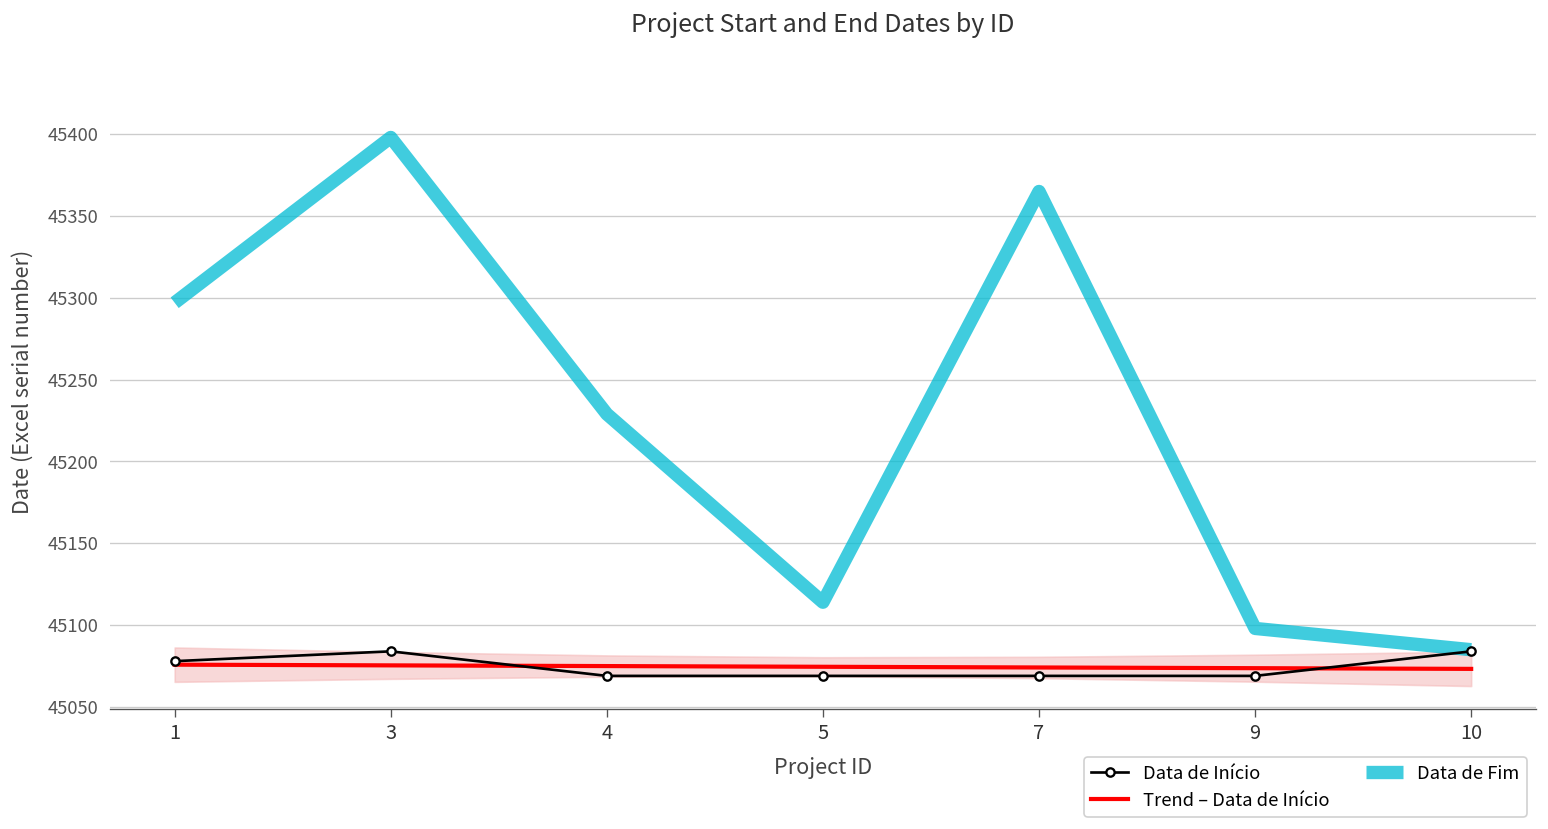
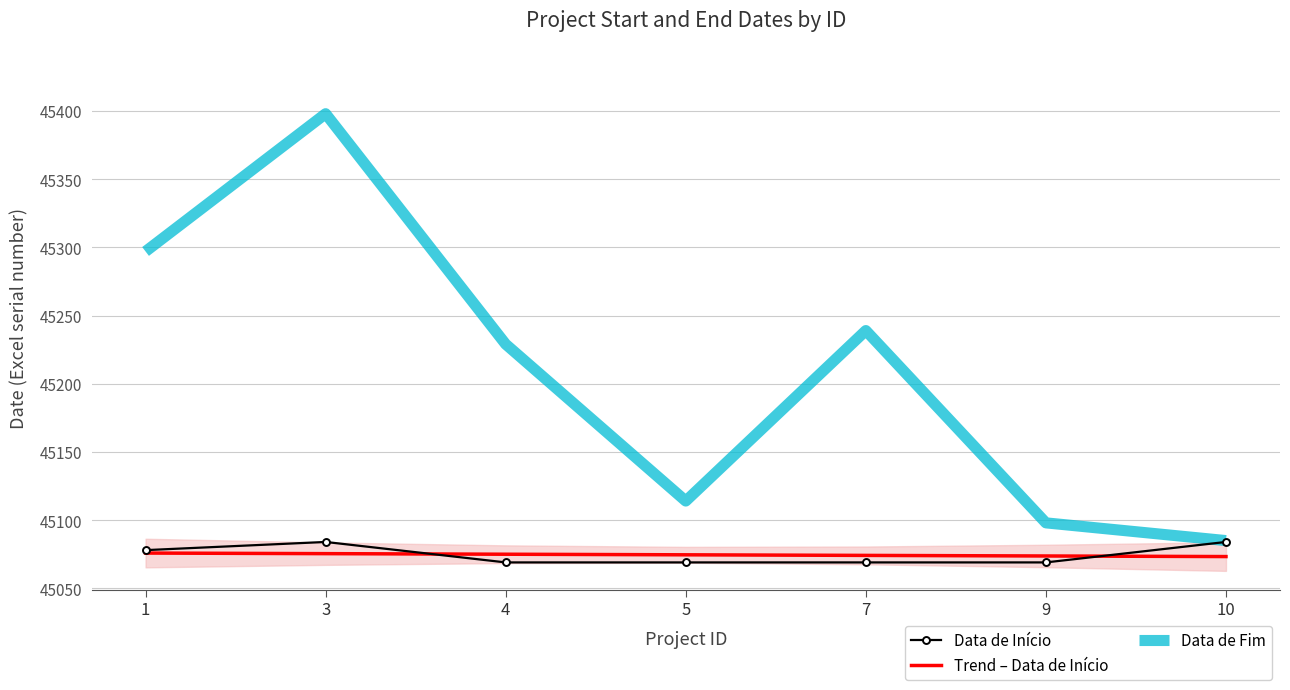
Data de Fim, 7: 45365 -> 45239
